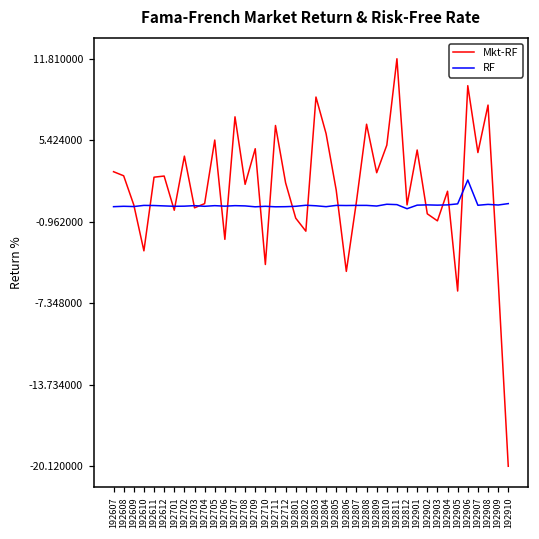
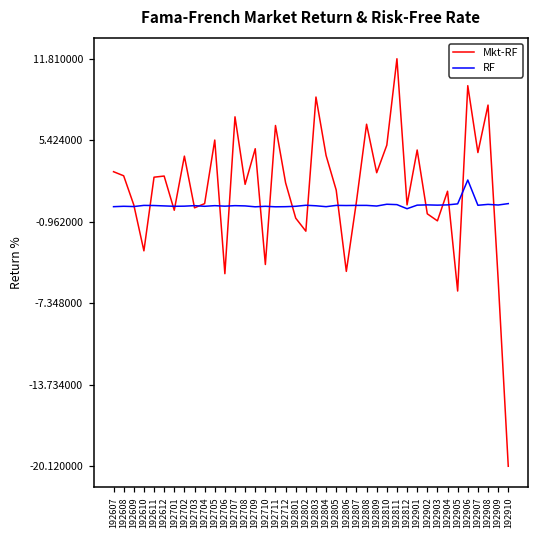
Mkt-RF, 192706: -2.3 -> -5.0
Mkt-RF, 192804: 5.9 -> 4.2
